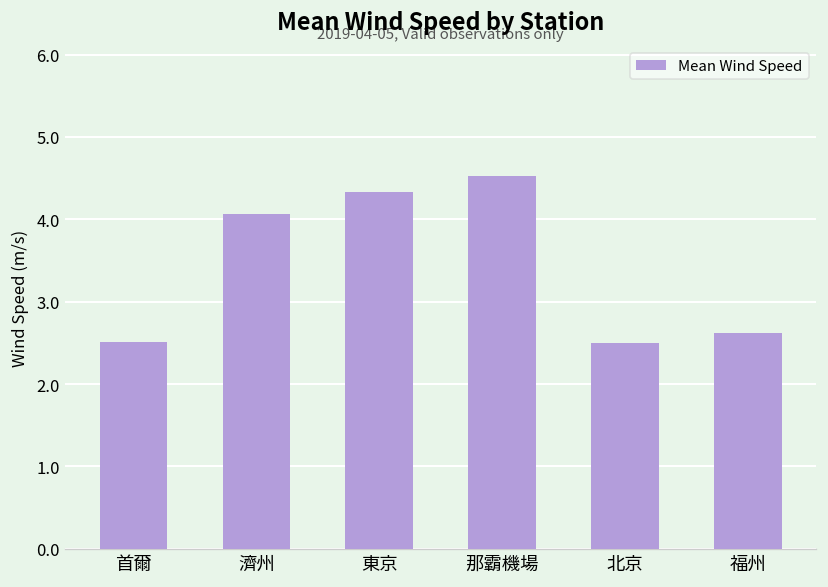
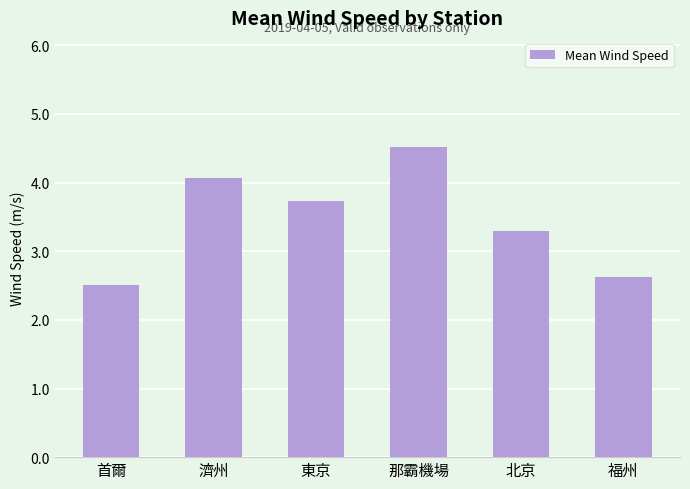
東京: 4.3 -> 3.7
北京: 2.5 -> 3.3
